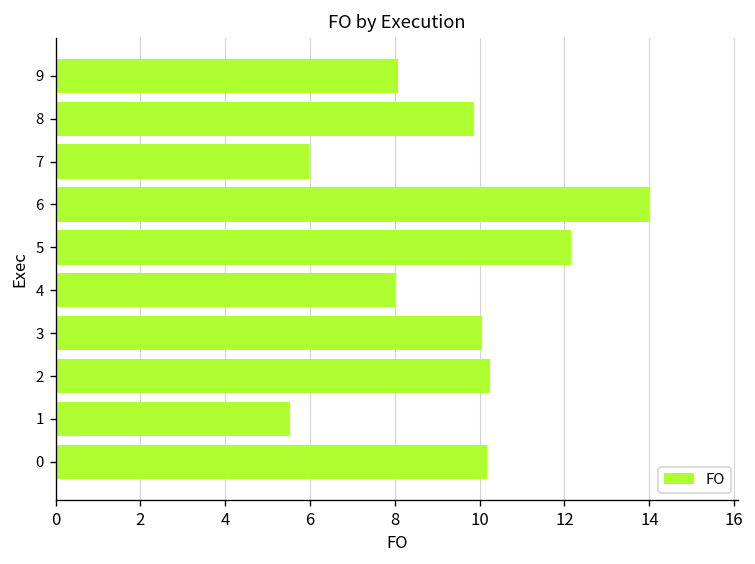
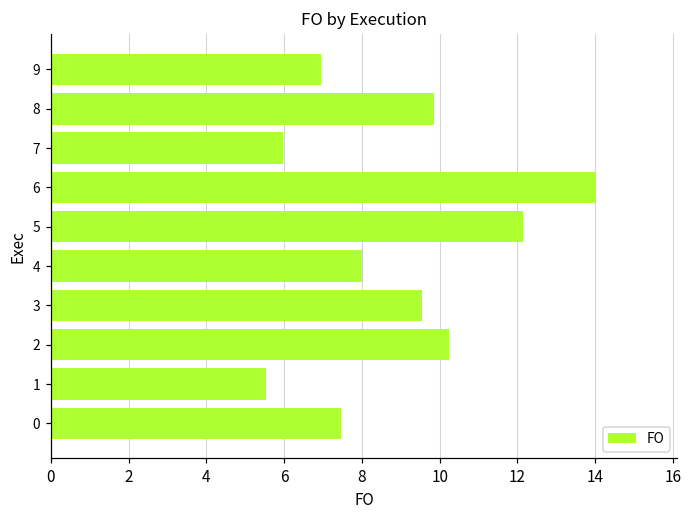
9: 8.1 -> 7.0
3: 10.1 -> 9.6
0: 10.2 -> 7.5
